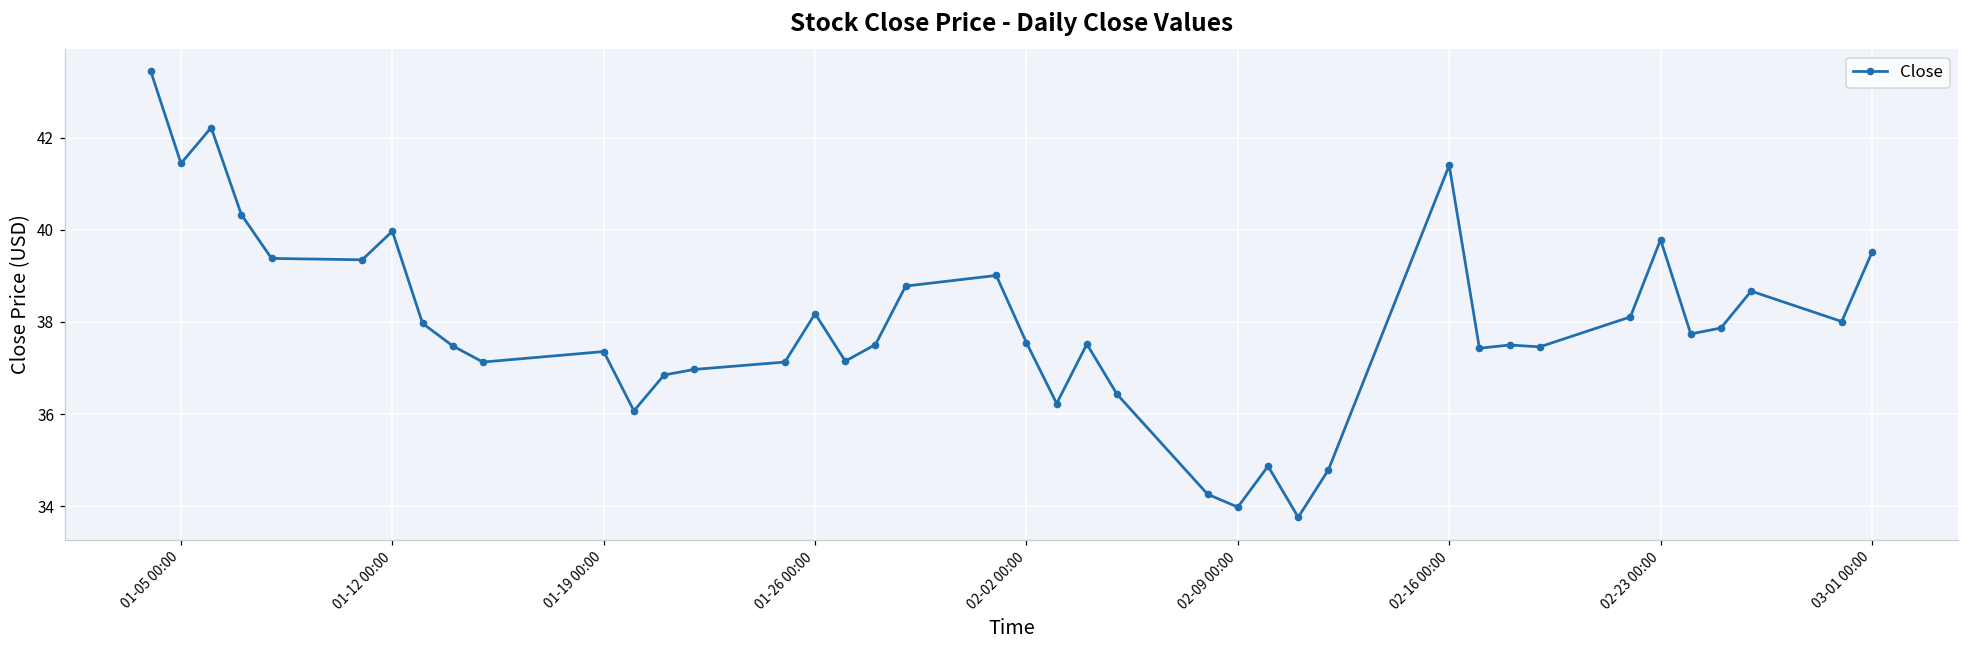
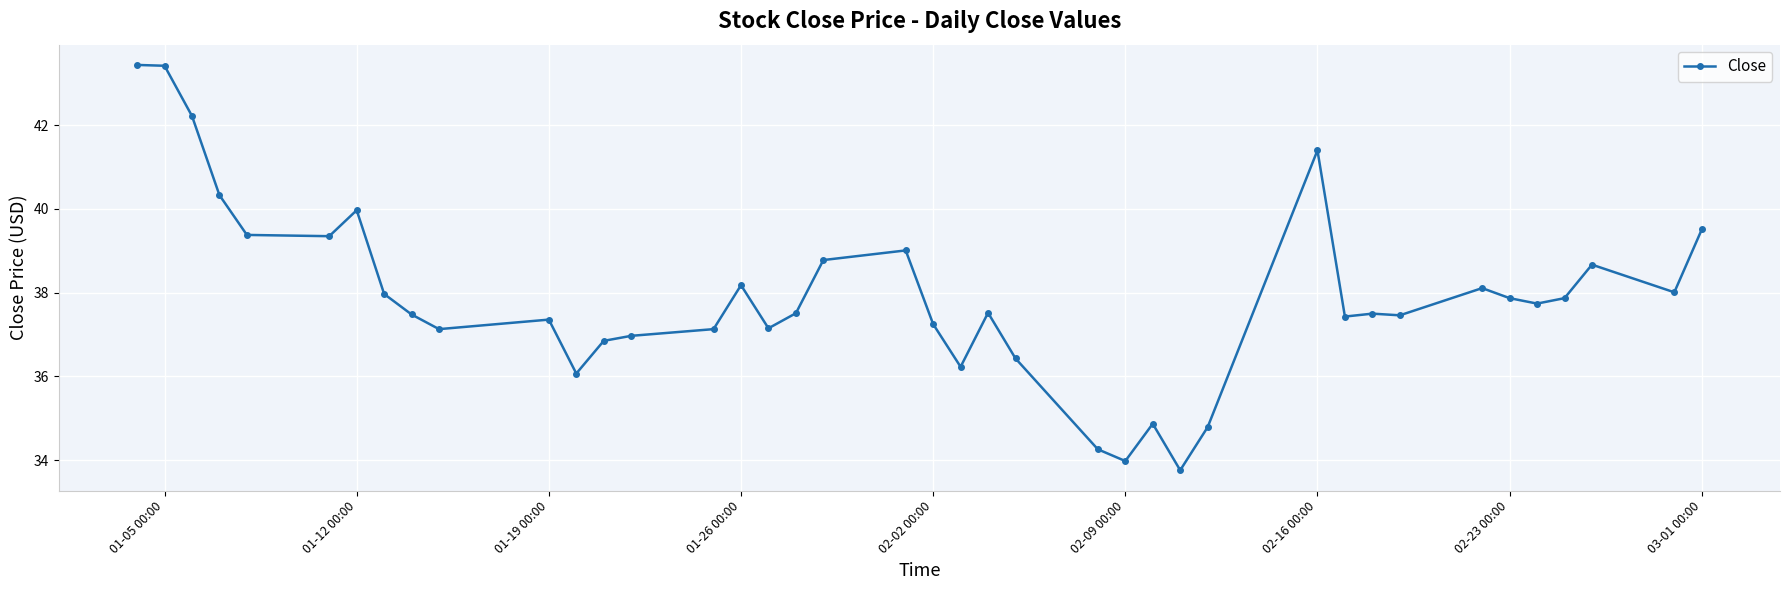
01-05 00:00: 41.4 -> 43.4
02-02 00:00: 37.6 -> 37.3
02-23 00:00: 39.8 -> 37.9
